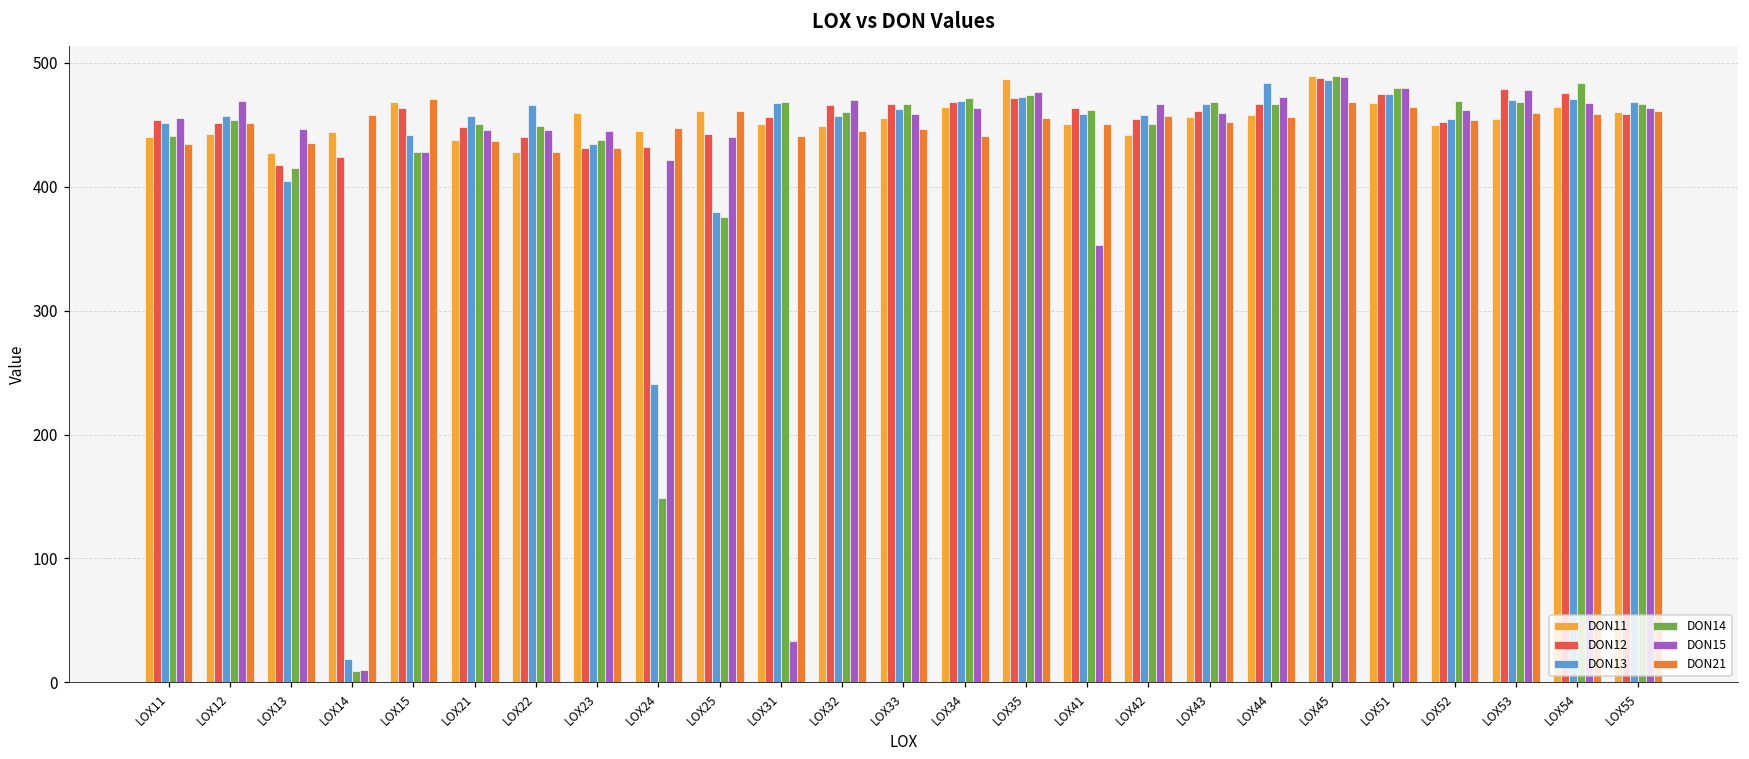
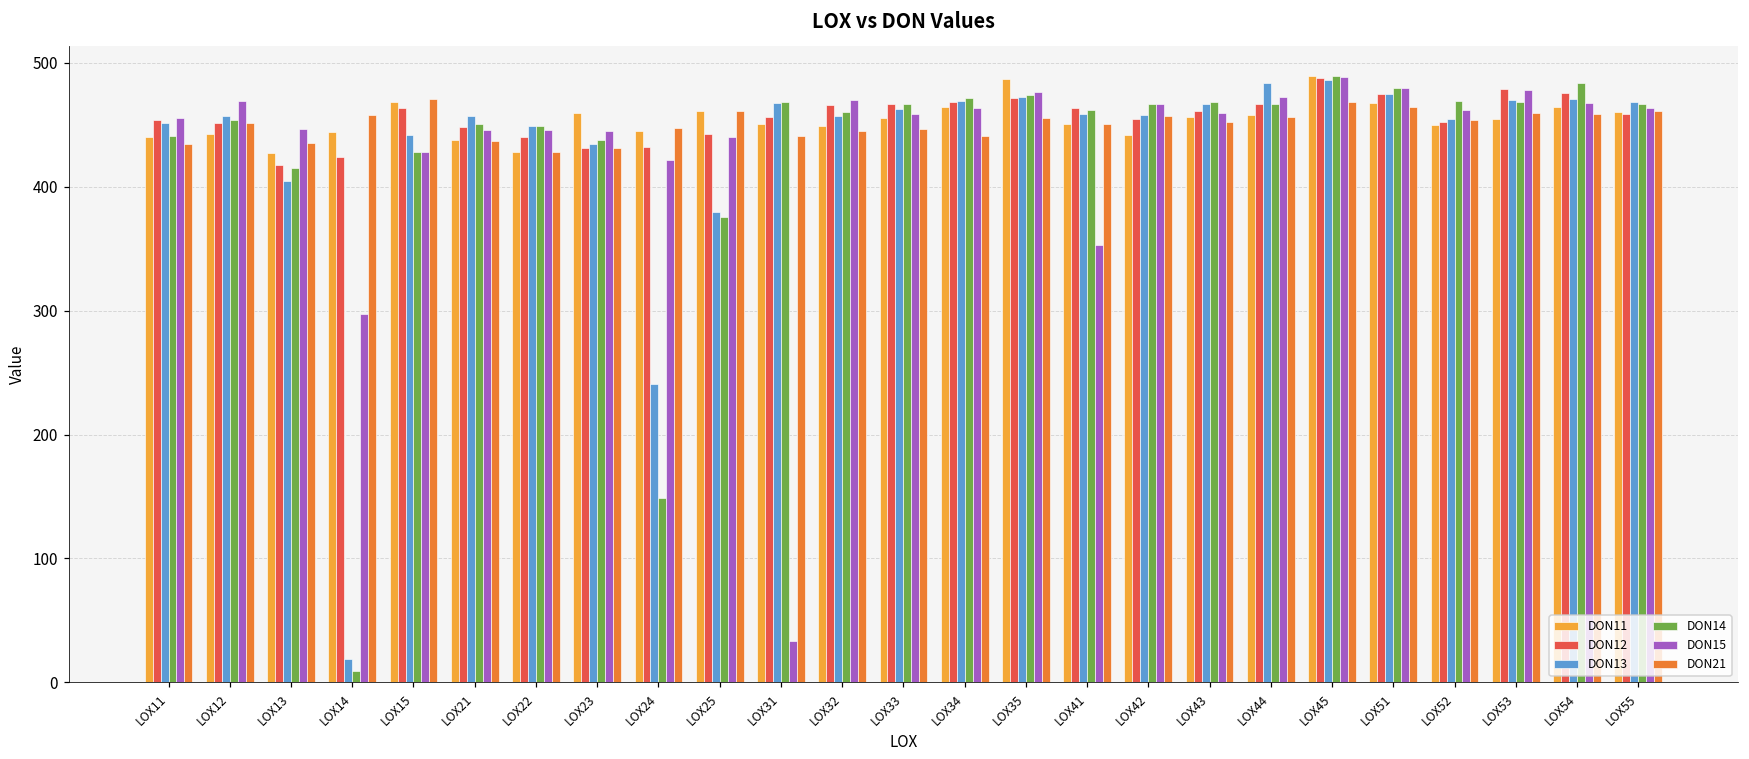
DON15, LOX14: 10 -> 297
DON13, LOX22: 466 -> 449
DON14, LOX42: 451 -> 467
